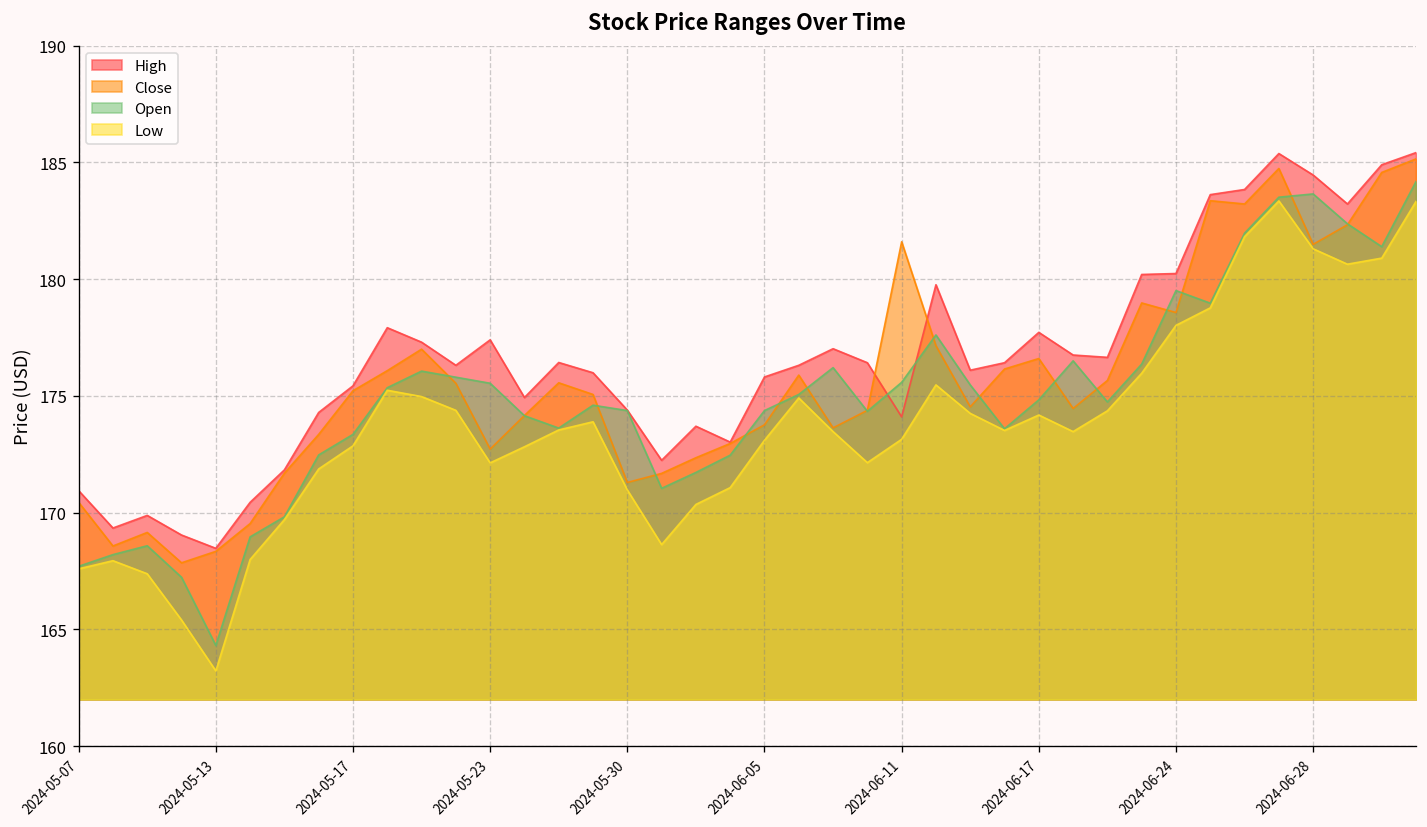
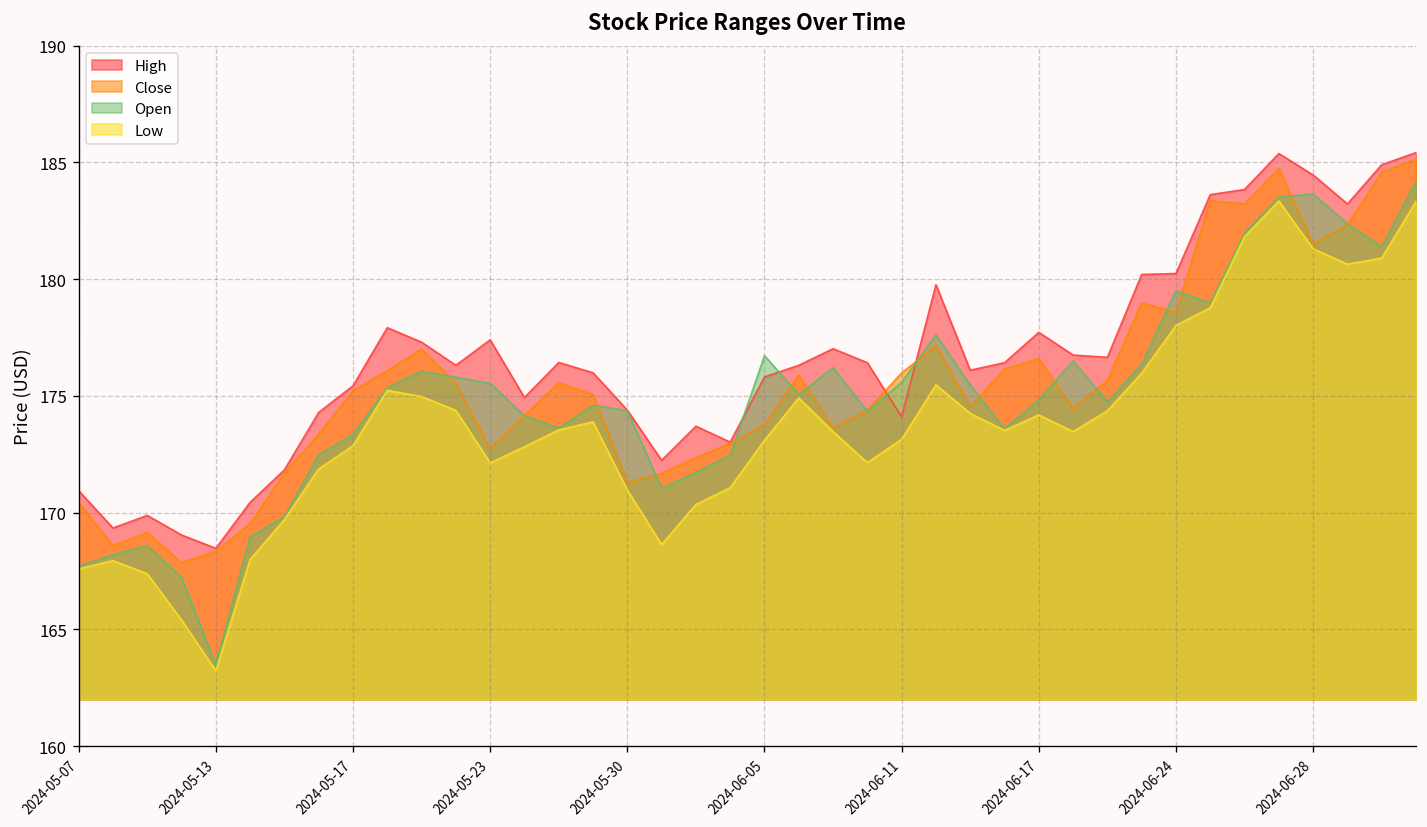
Open, 2024-05-13: 164.3 -> 163.5
Open, 2024-06-05: 174.4 -> 176.7
Close, 2024-06-11: 181.6 -> 176.0
